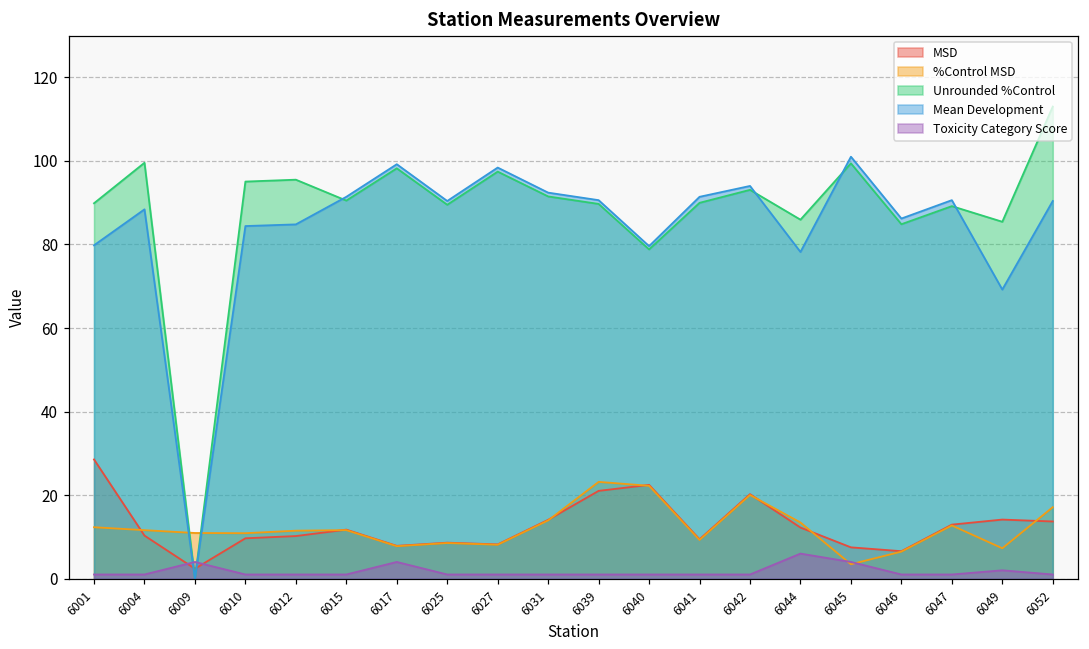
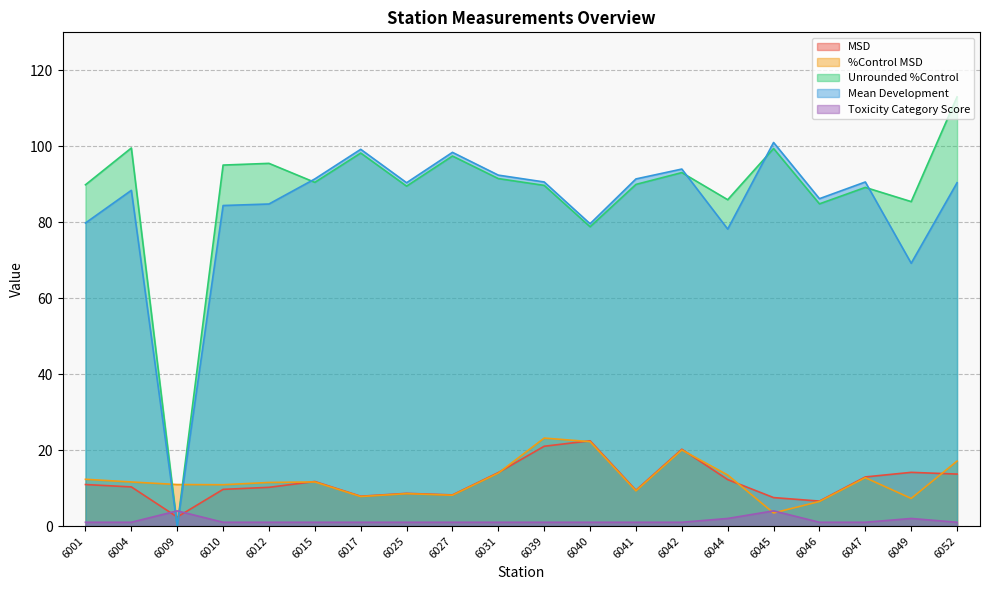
MSD, 6001: 29 -> 11
Toxicity Category Score, 6017: 4 -> 1
Toxicity Category Score, 6044: 6 -> 2
